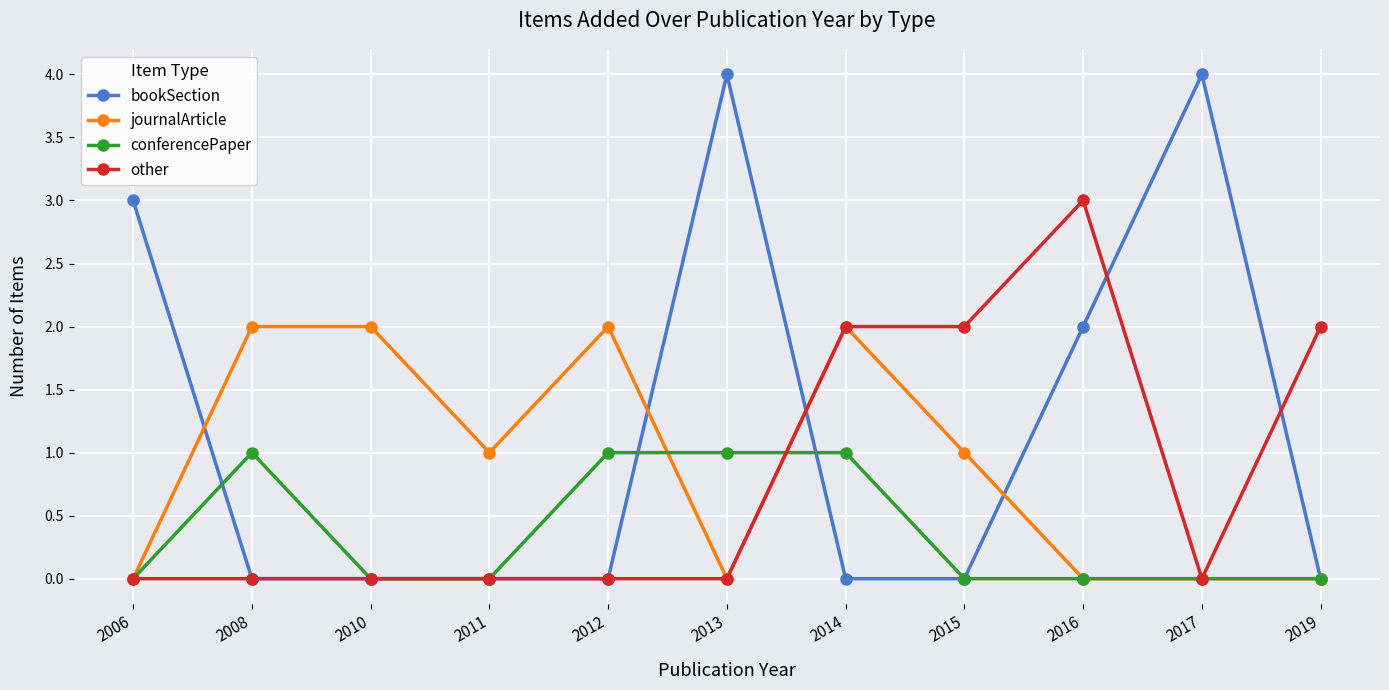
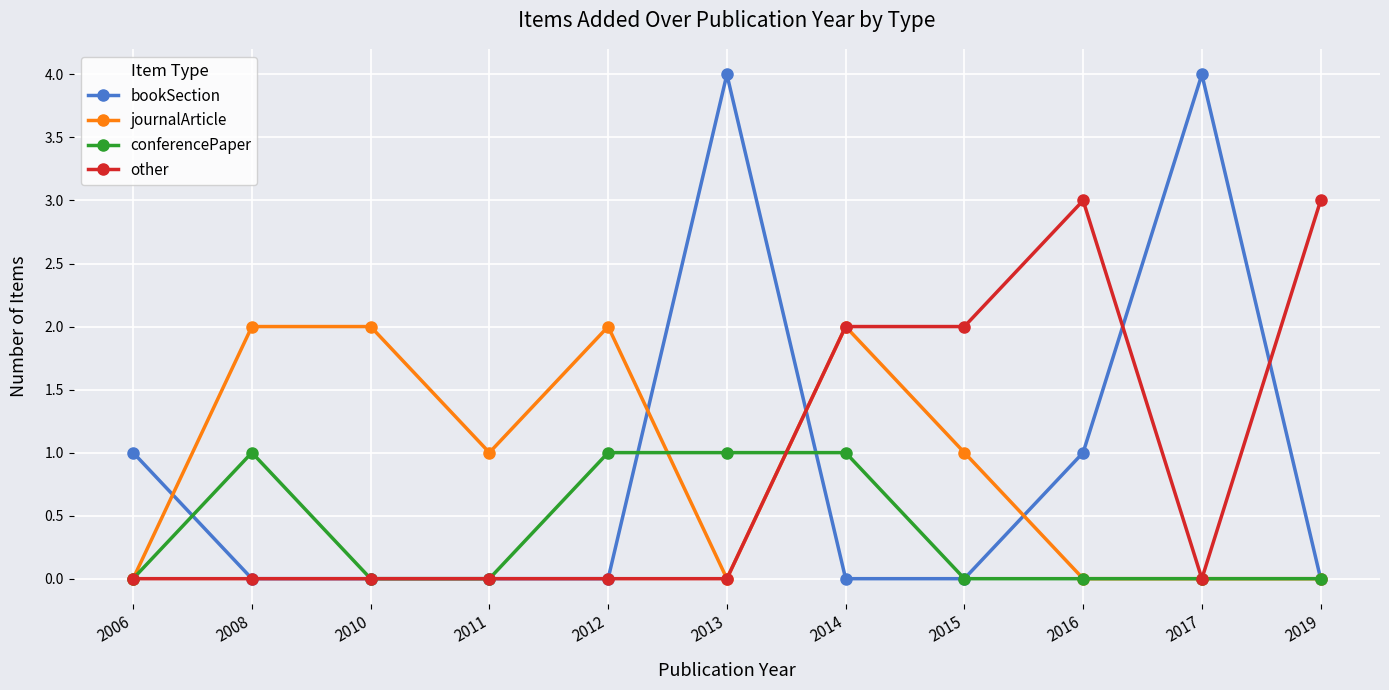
bookSection, 2006: 3 -> 1
bookSection, 2016: 2 -> 1
other, 2019: 2 -> 3
